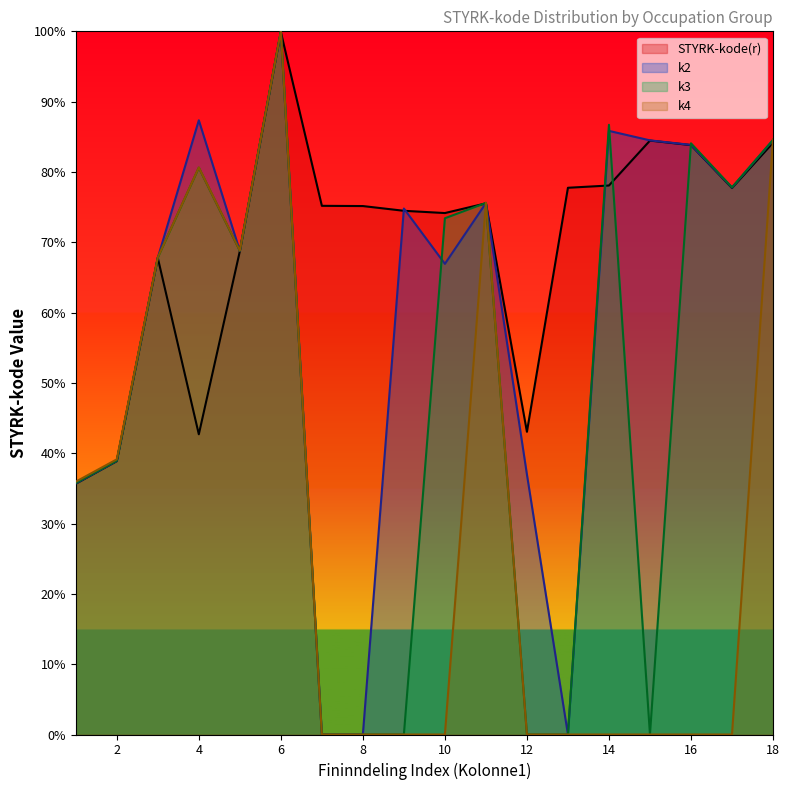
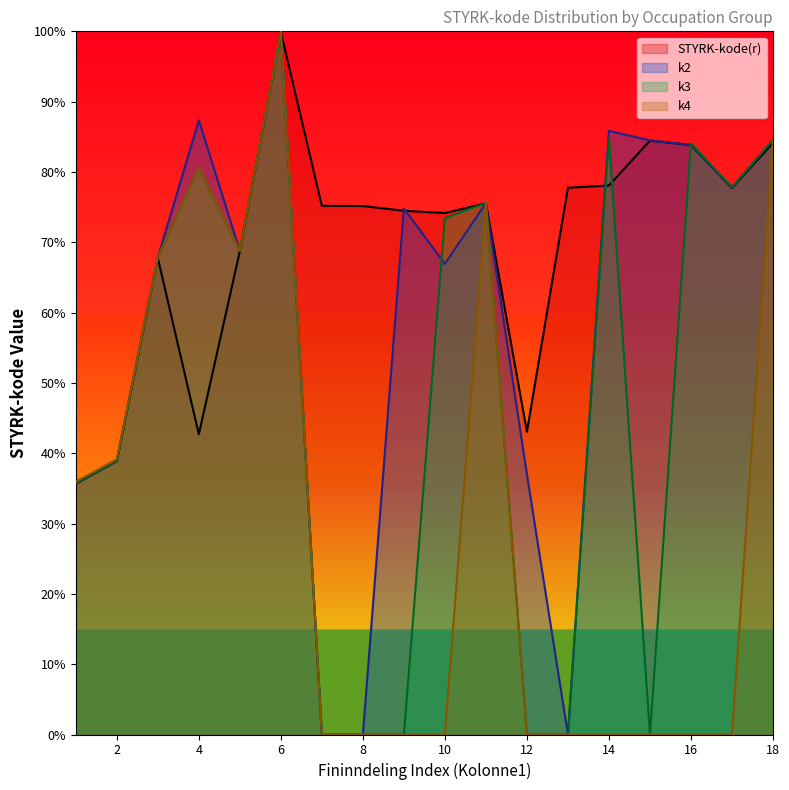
k3, 14: 87% -> 85%
